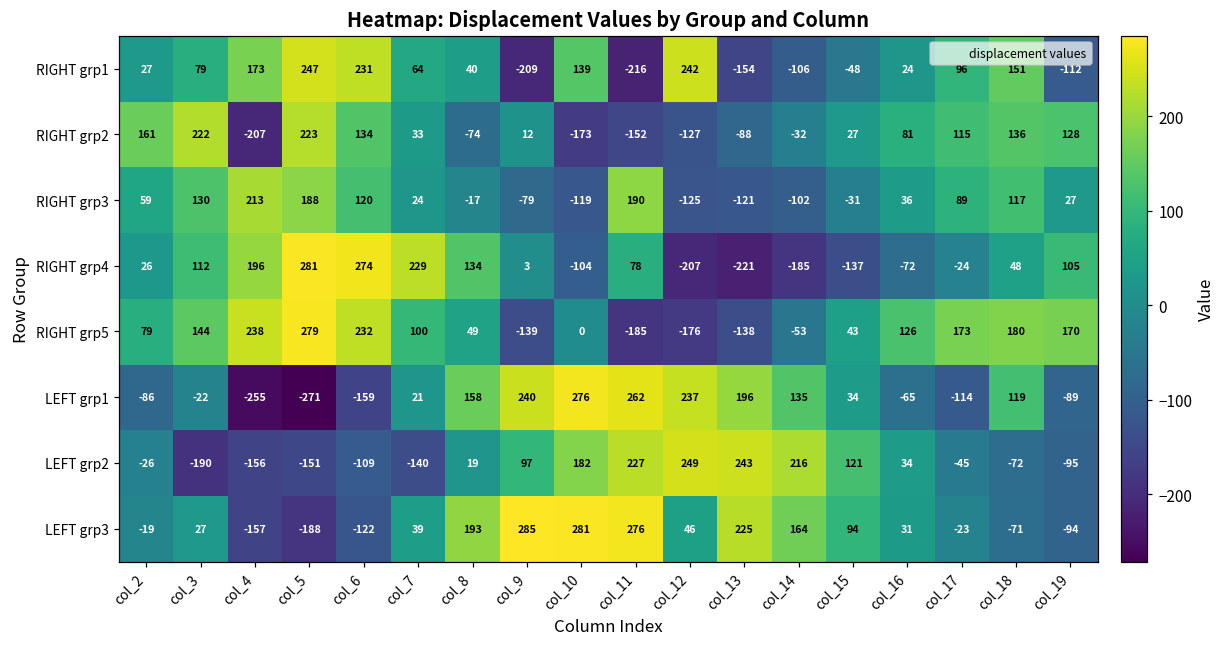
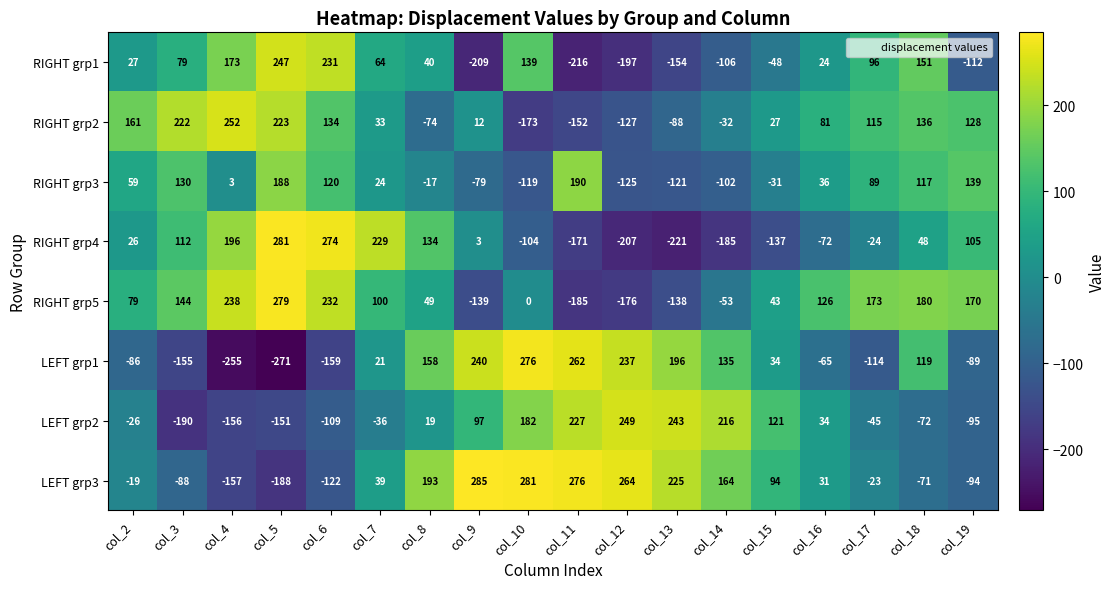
RIGHT grp1, col_12: 242 -> -197
RIGHT grp2, col_4: -207 -> 252
RIGHT grp3, col_4: 213 -> 3
RIGHT grp3, col_19: 27 -> 139
RIGHT grp4, col_11: 78 -> -171
LEFT grp1, col_3: -22 -> -155
LEFT grp2, col_7: -140 -> -36
LEFT grp3, col_3: 27 -> -88
LEFT grp3, col_12: 46 -> 264
